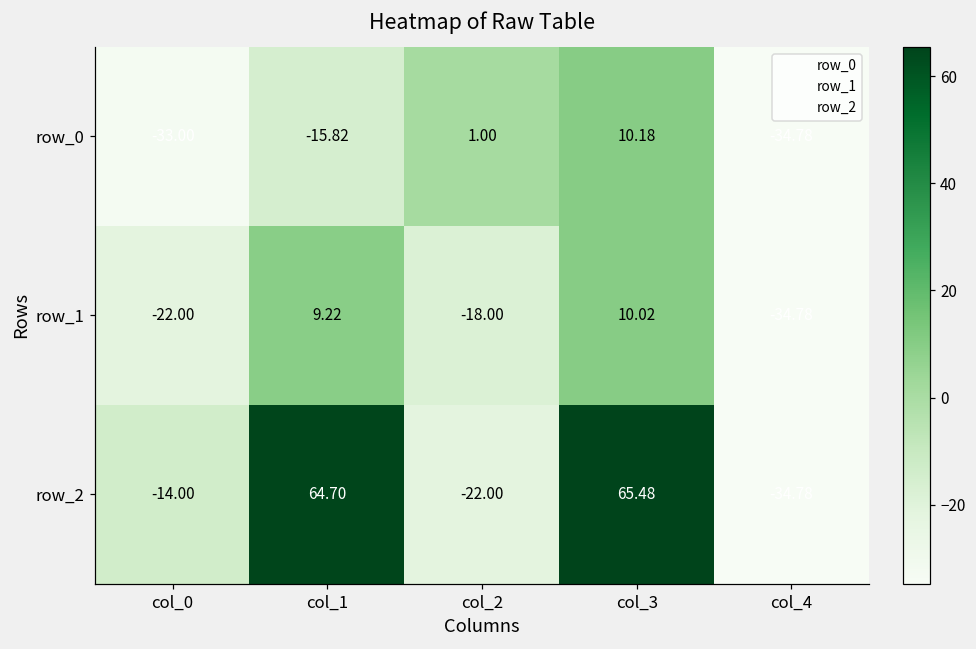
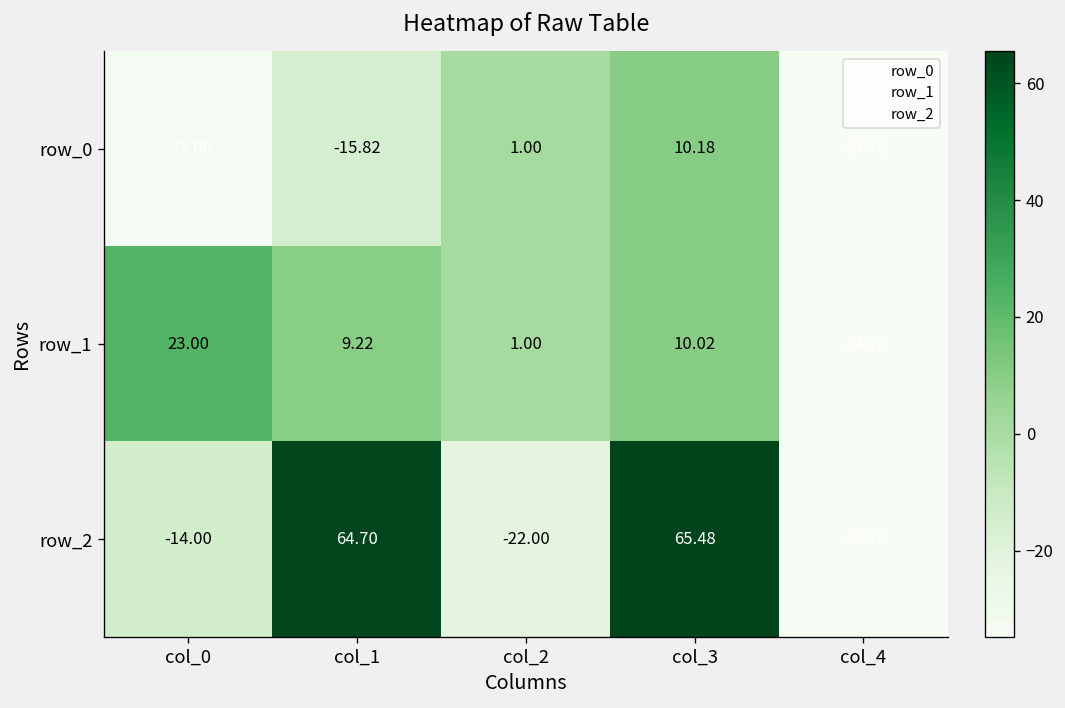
row_1, col_0: -22.00 -> 23.00
row_1, col_2: -18.00 -> 1.00
